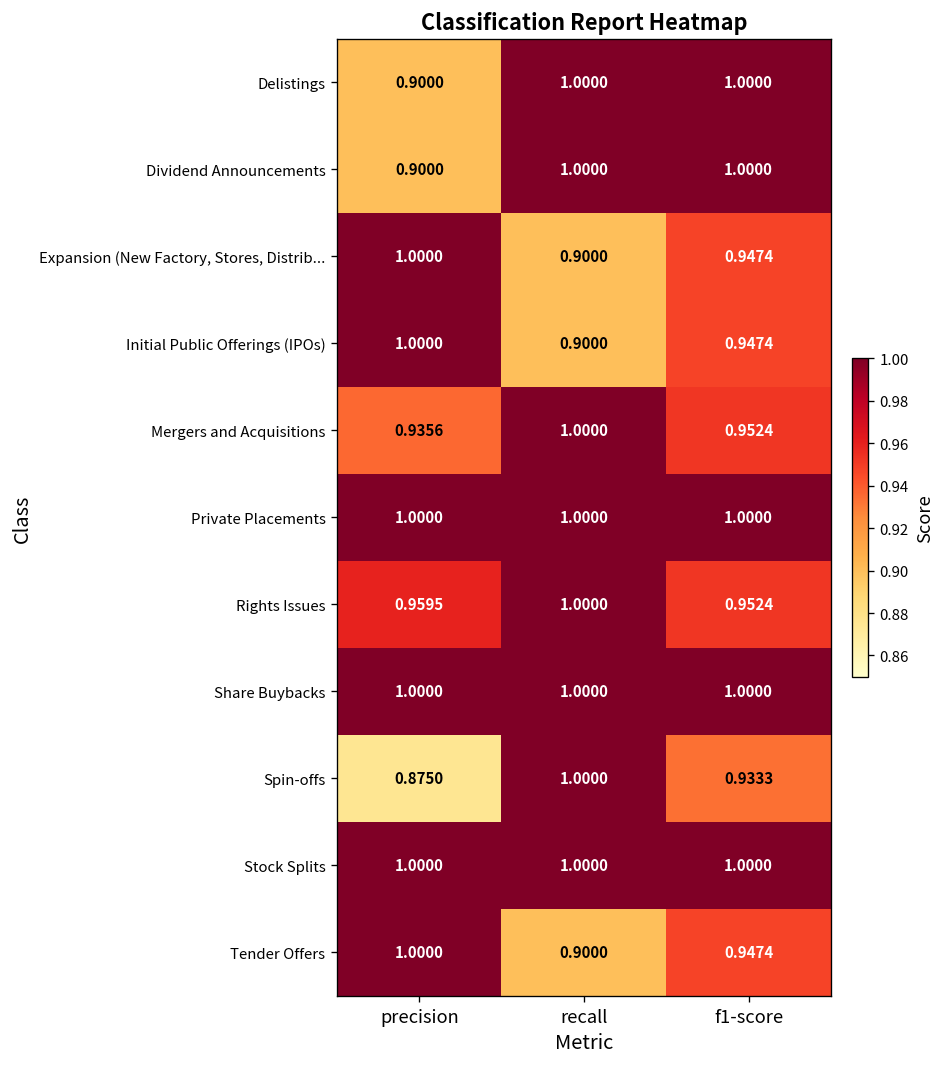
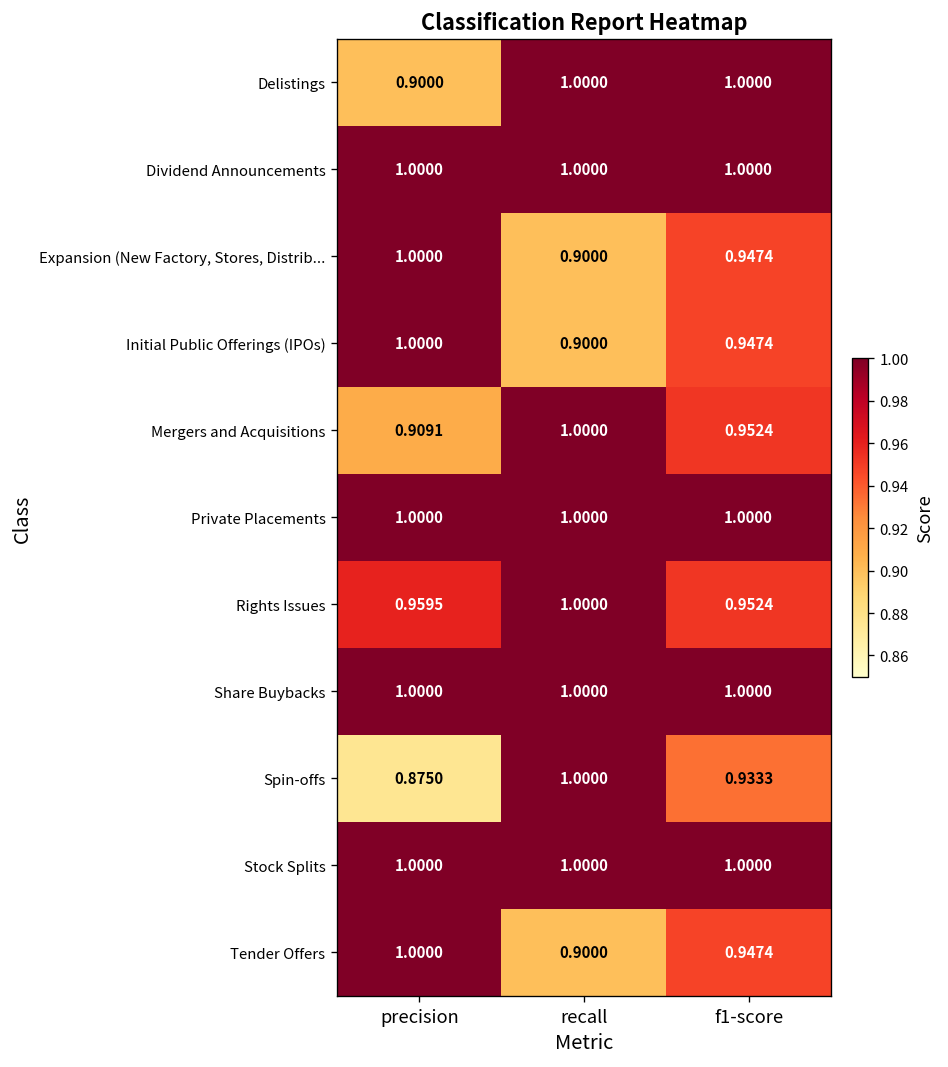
Dividend Announcements, precision: 0.9000 -> 1.0000
Mergers and Acquisitions, precision: 0.9356 -> 0.9091
